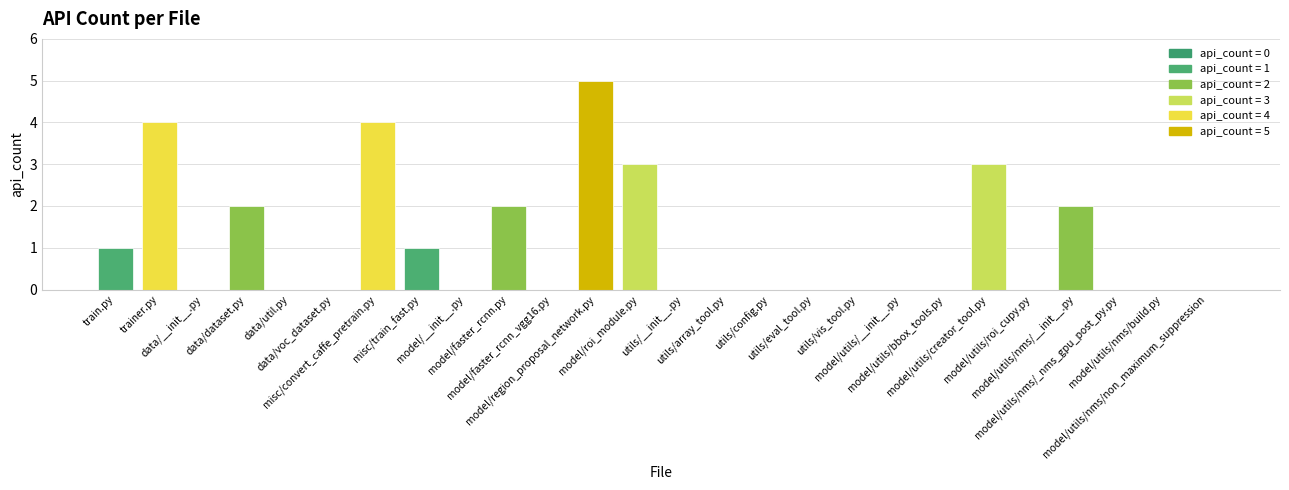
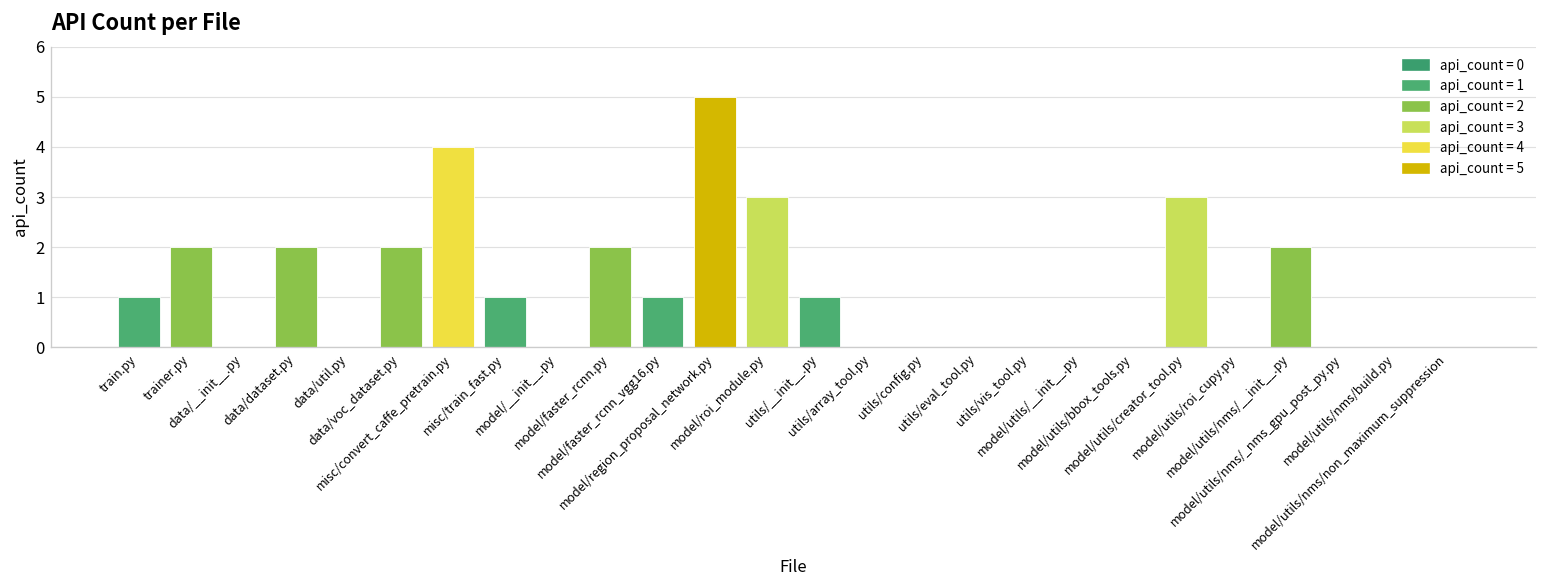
trainer.py: 4 -> 2
data/voc_dataset.py: 0 -> 2
model/faster_rcnn_vgg16.py: 0 -> 1
utils/__init__.py: 0 -> 1
